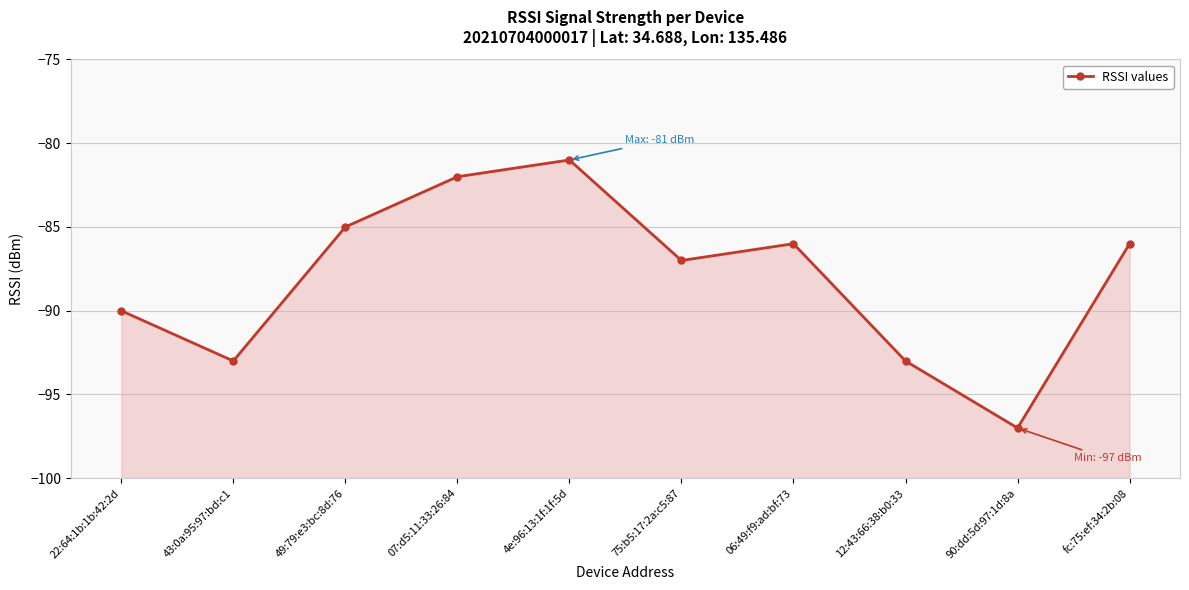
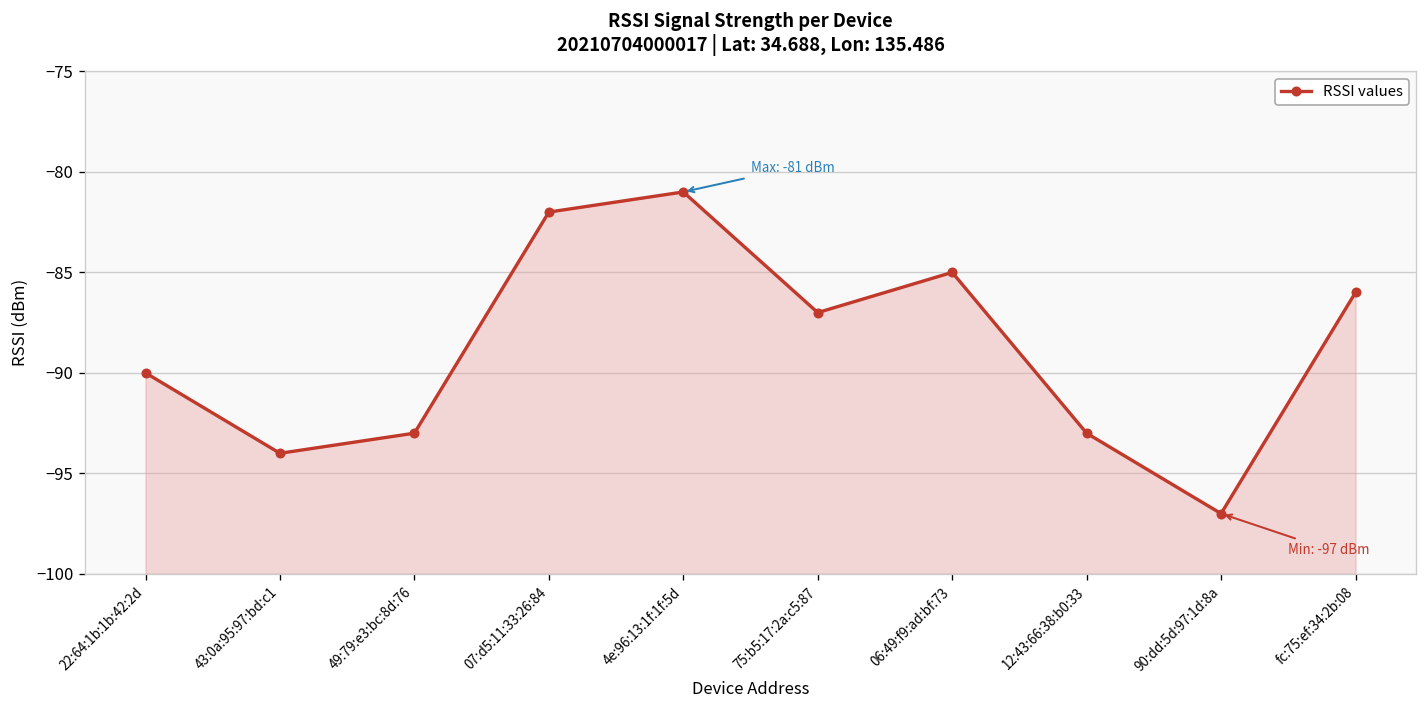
43:0a:95:97:bd:c1: -93 -> -94
49:79:e3:bc:8d:76: -85 -> -93
06:49:f9:ad:bf:73: -86 -> -85
